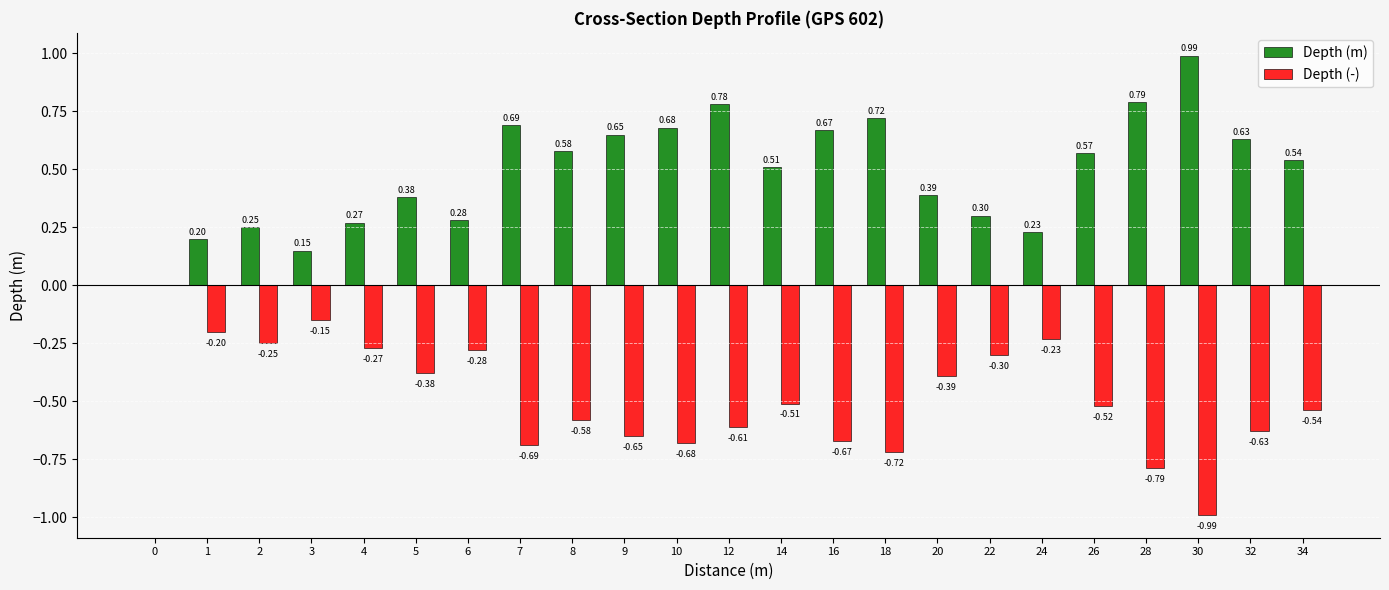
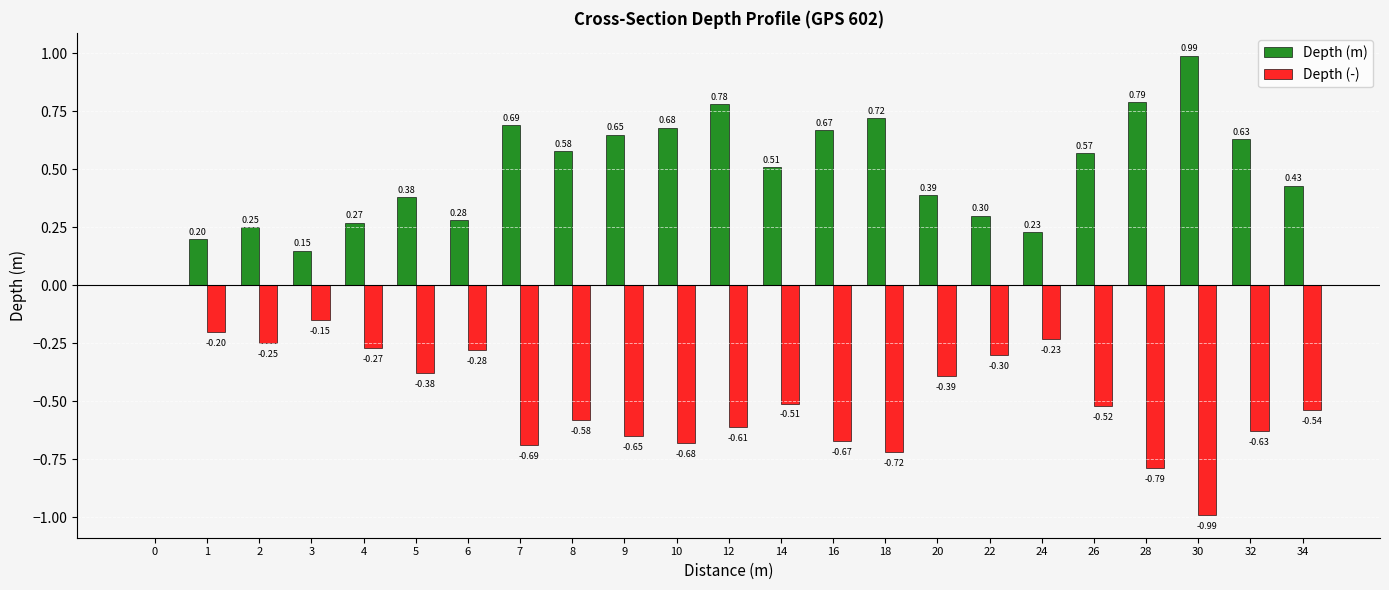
Depth (m), 34: 0.54 -> 0.43
